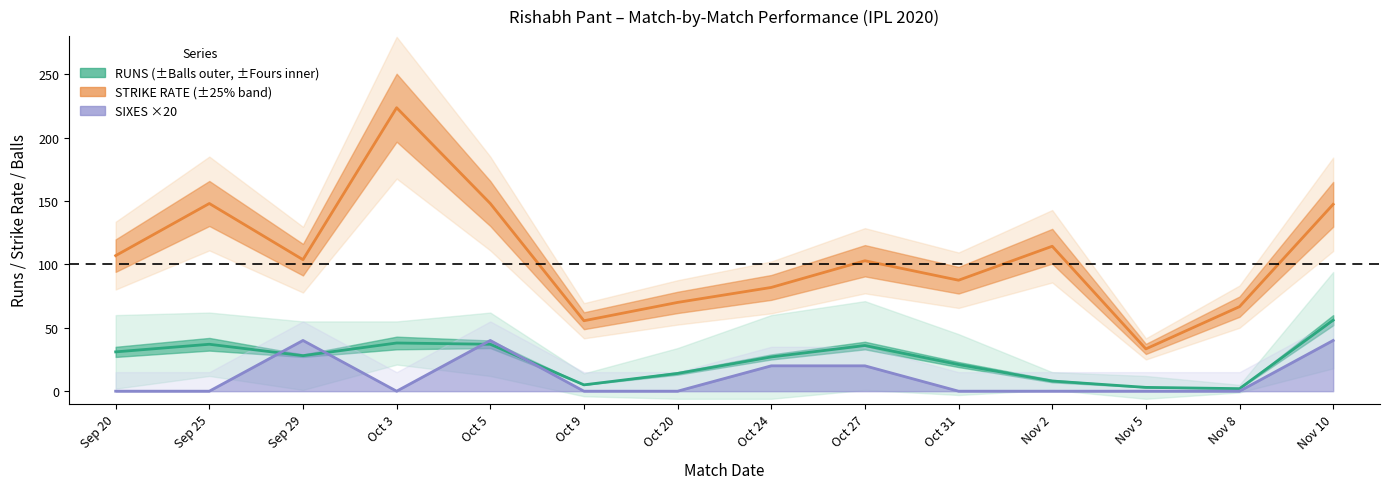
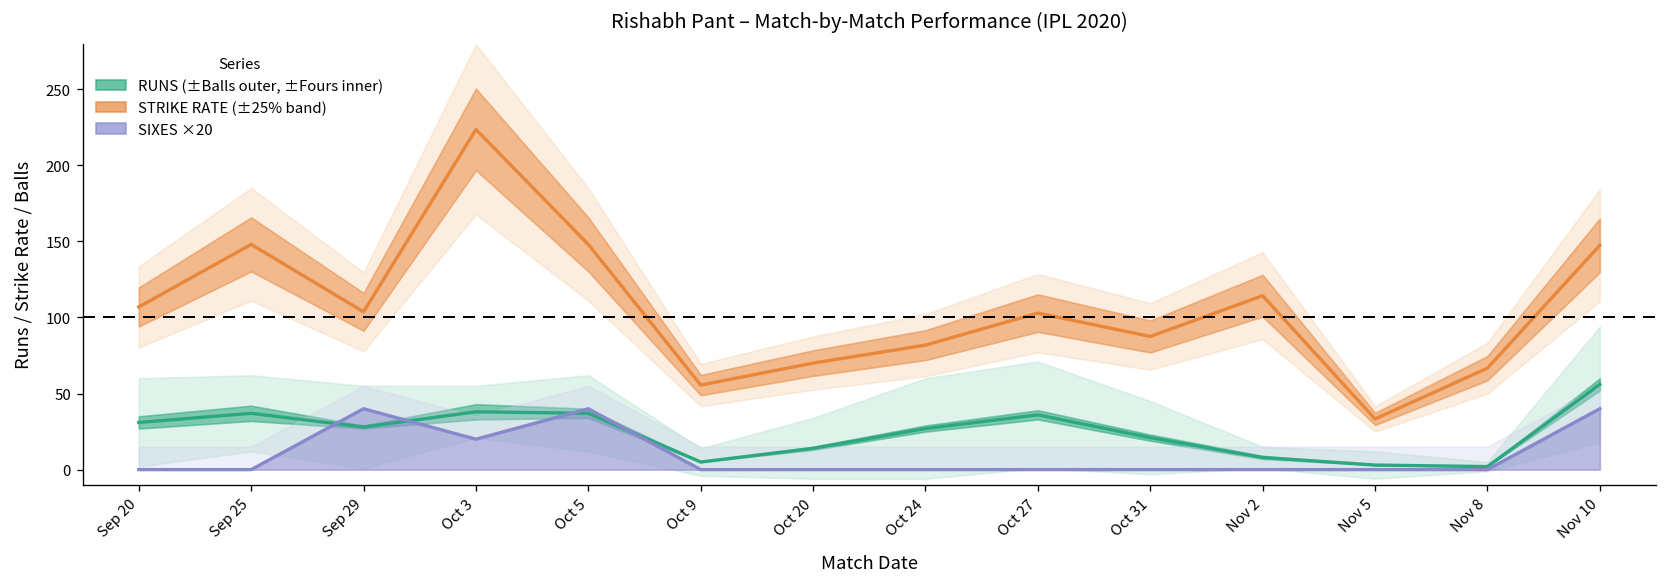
SIXES ×20, Oct 3: 0 -> 20
SIXES ×20, Oct 24: 20 -> 0
SIXES ×20, Oct 27: 20 -> 0
